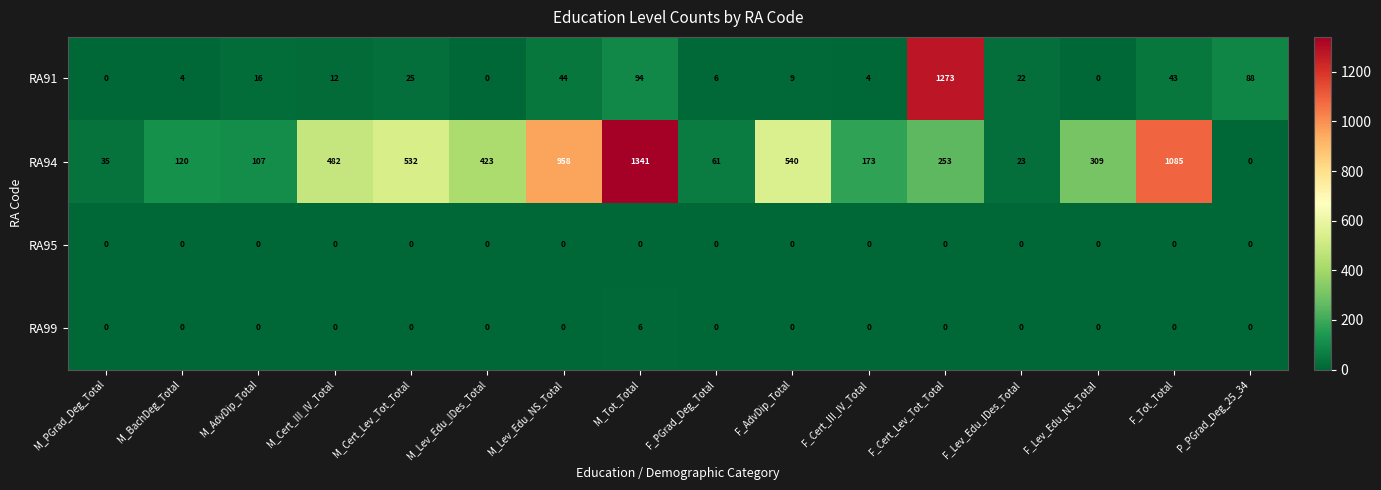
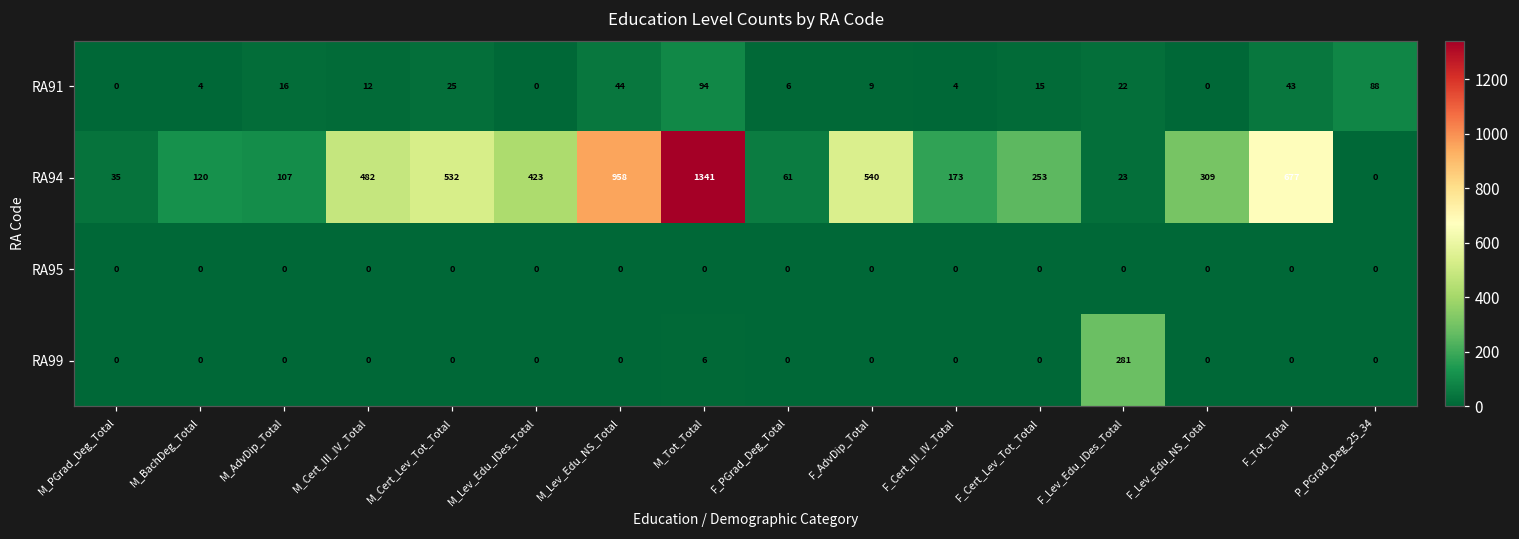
RA91, F_Cert_Lev_Tot_Total: 1273 -> 15
RA94, F_Tot_Total: 1085 -> 677
RA99, F_Lev_Edu_IDes_Total: 0 -> 281
